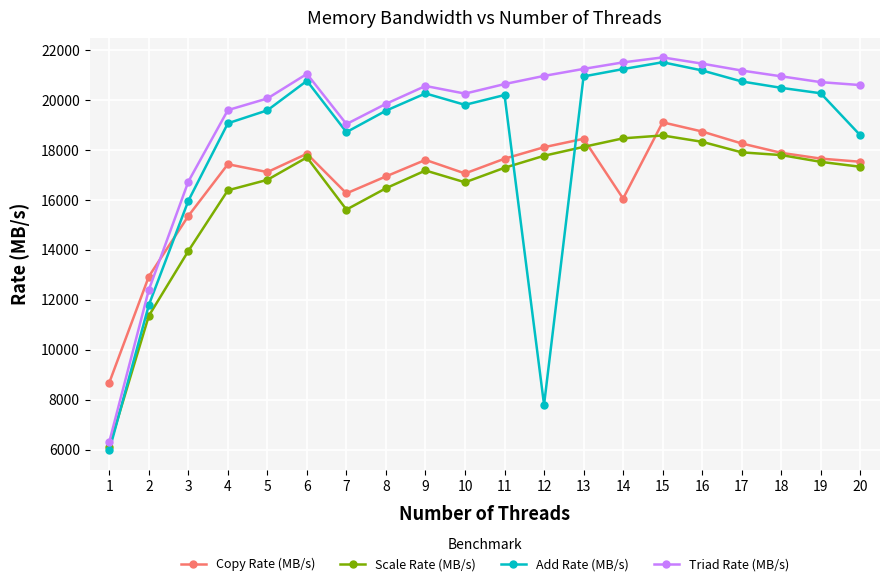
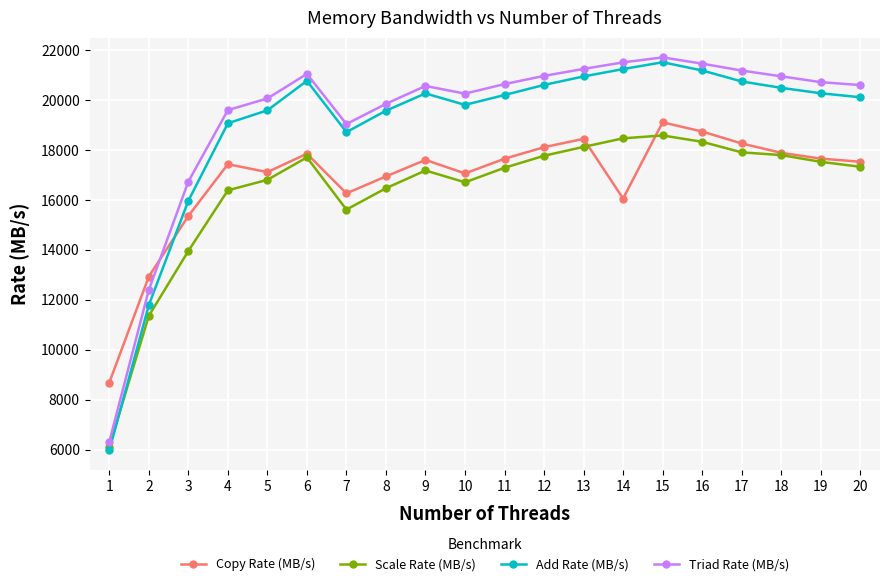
Add Rate (MB/s), 12: 7800 -> 20600
Add Rate (MB/s), 20: 18600 -> 20100
